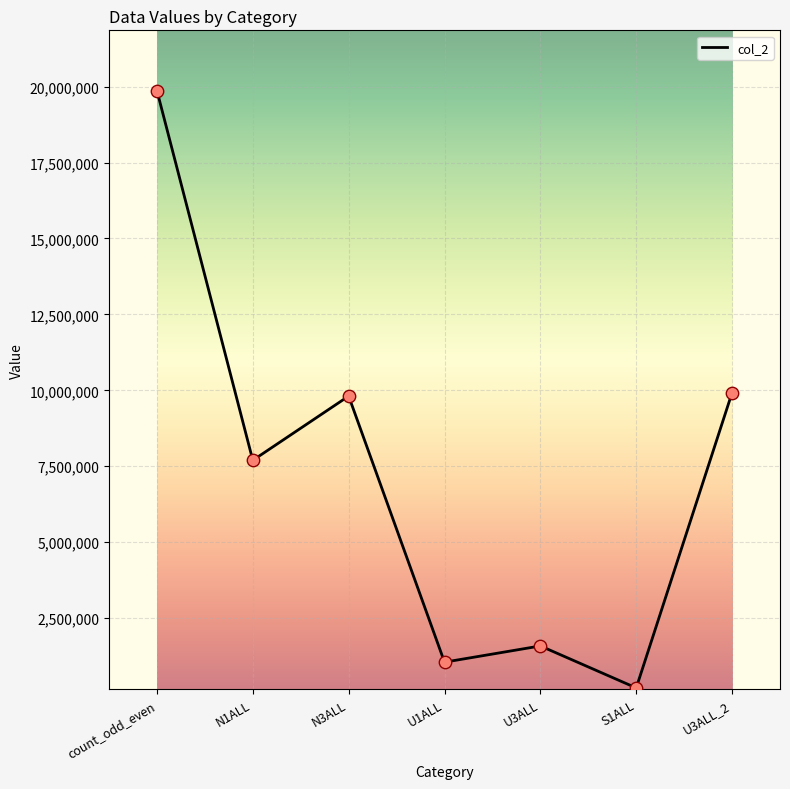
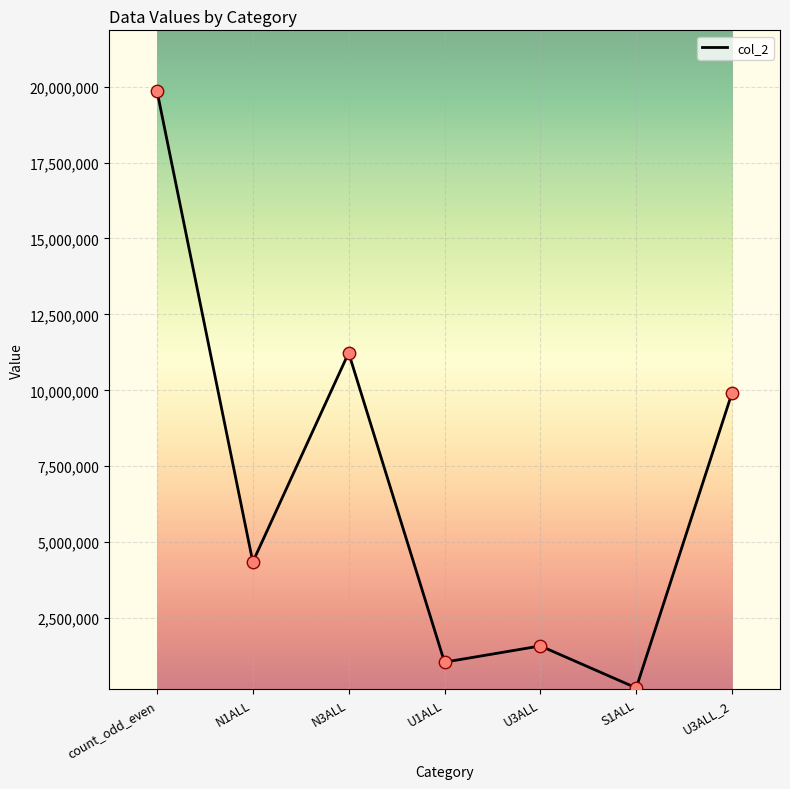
N1ALL: 7,700,000 -> 4,300,000
N3ALL: 9,800,000 -> 11,200,000
